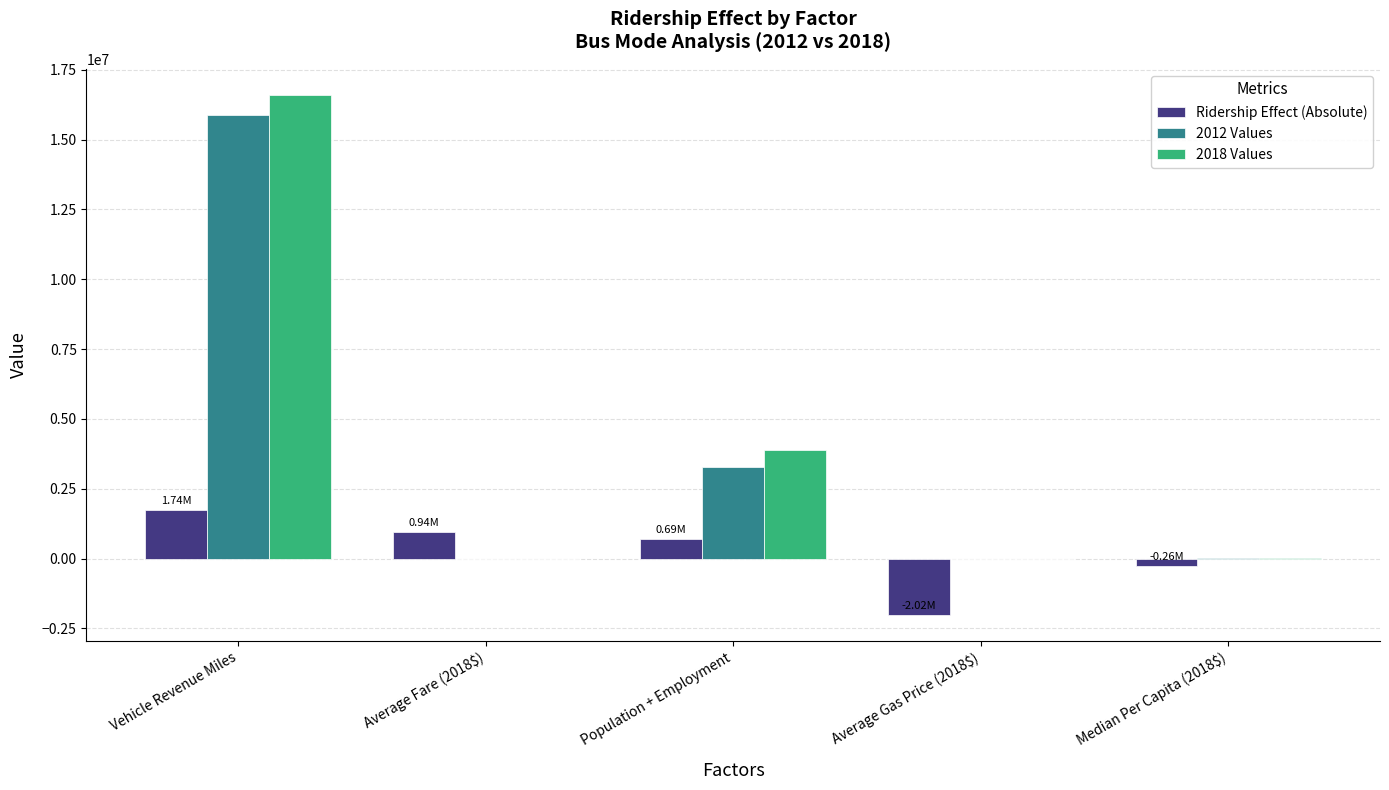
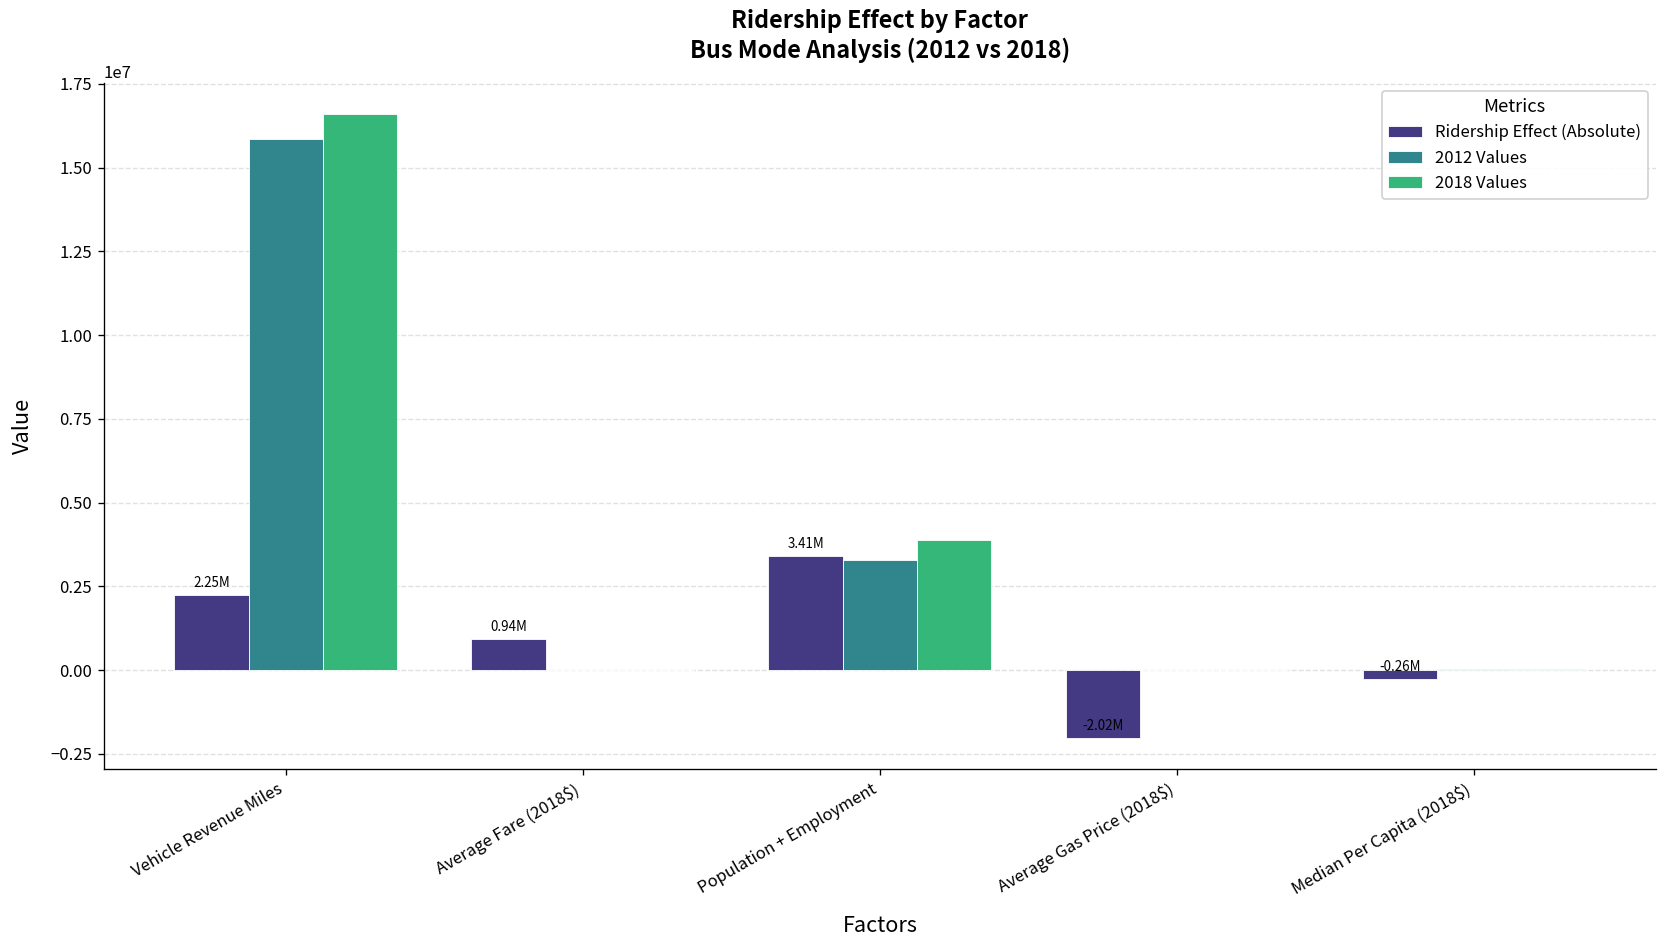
Ridership Effect (Absolute), Vehicle Revenue Miles: 1.74M -> 2.25M
Ridership Effect (Absolute), Population + Employment: 0.69M -> 3.41M
